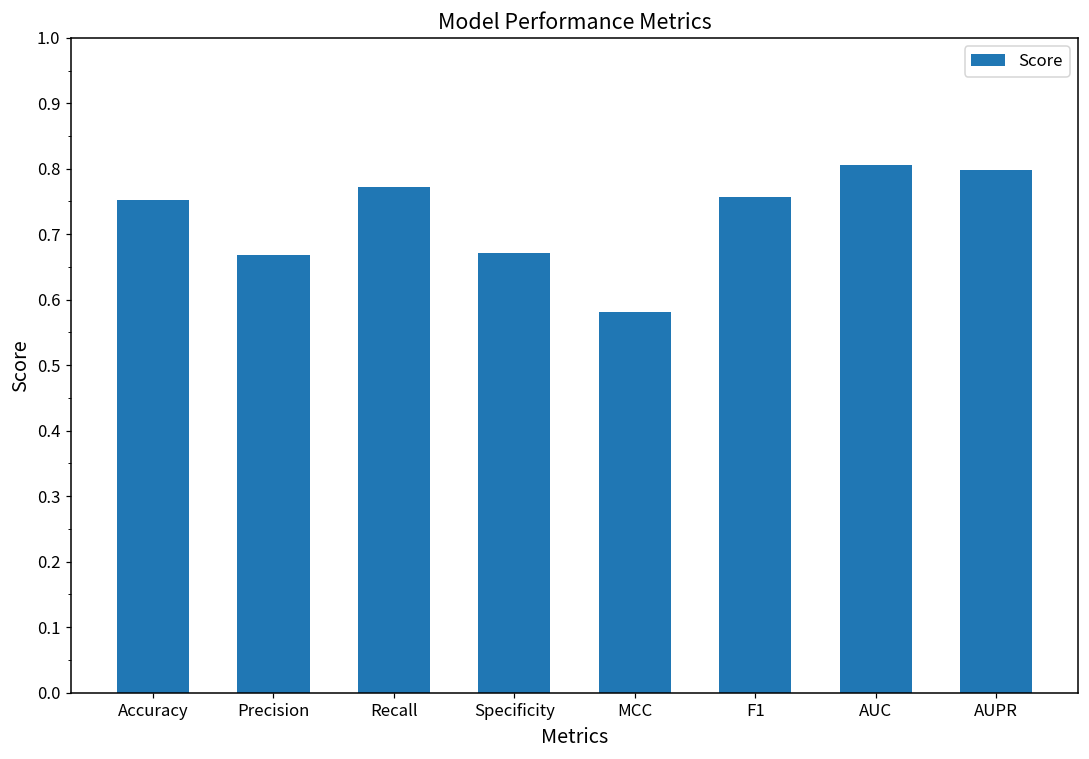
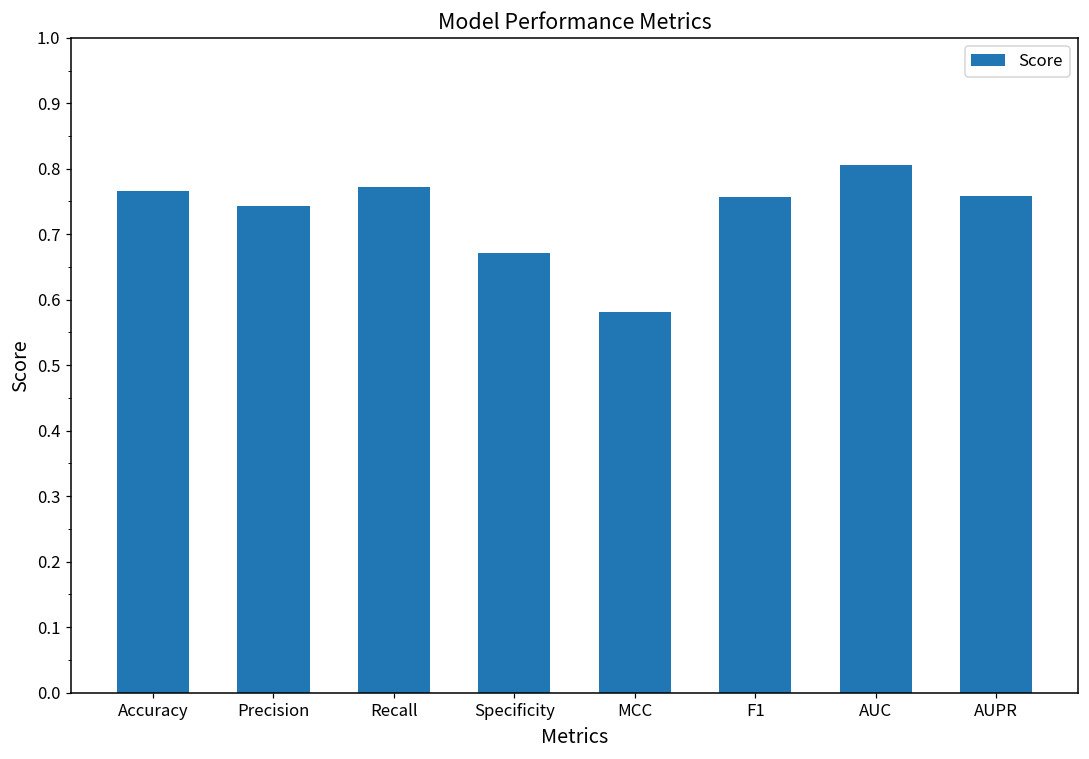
Accuracy: 0.75 -> 0.77
Precision: 0.67 -> 0.74
AUPR: 0.80 -> 0.76
